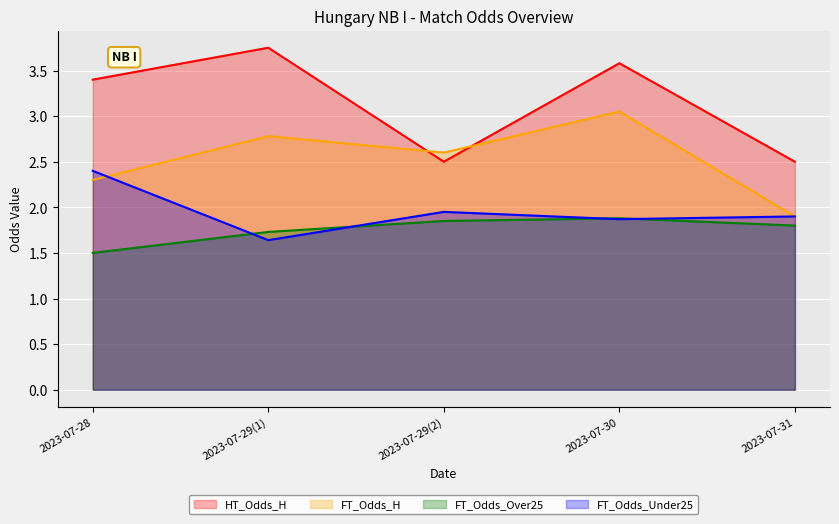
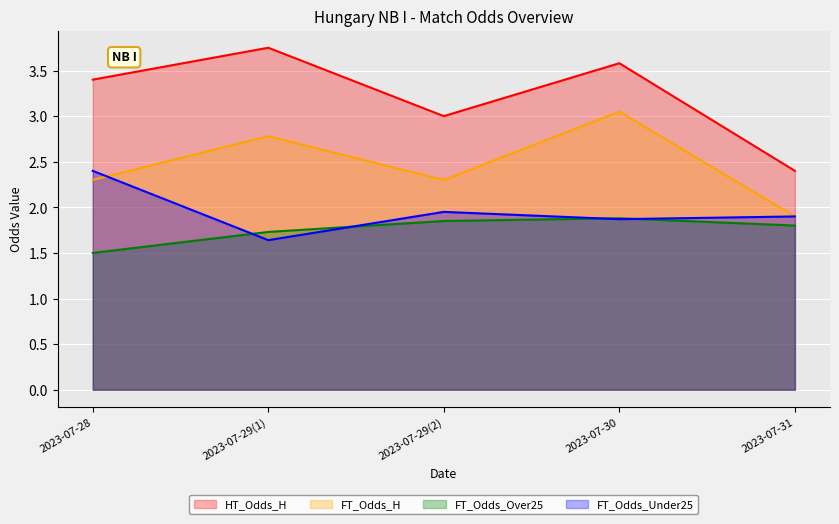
HT_Odds_H, 2023-07-29(2): 2.5 -> 3.0
FT_Odds_H, 2023-07-29(2): 2.6 -> 2.3
HT_Odds_H, 2023-07-31: 2.5 -> 2.4
